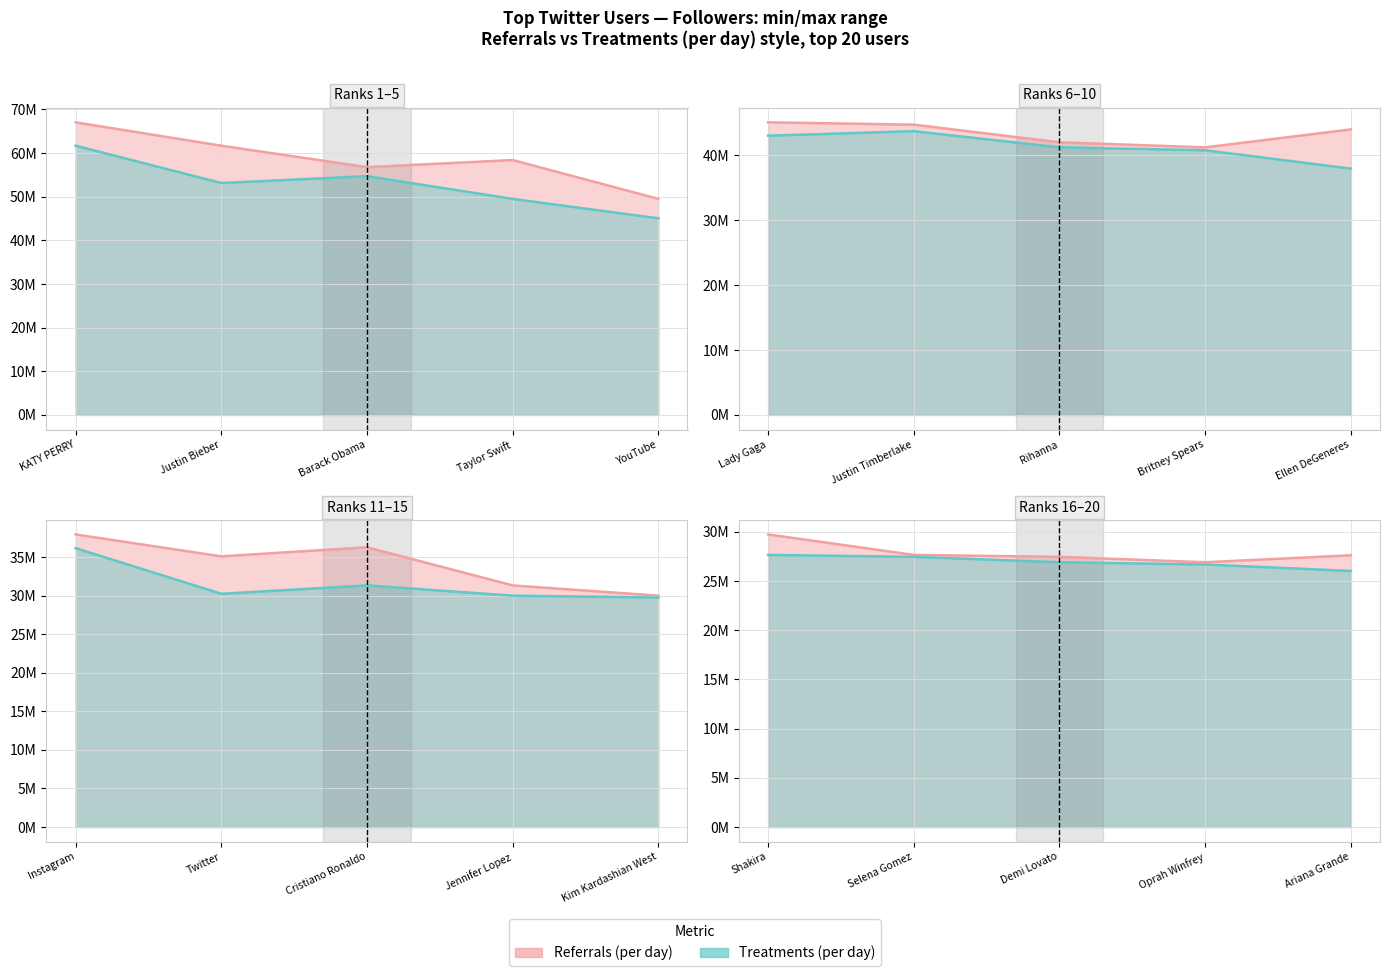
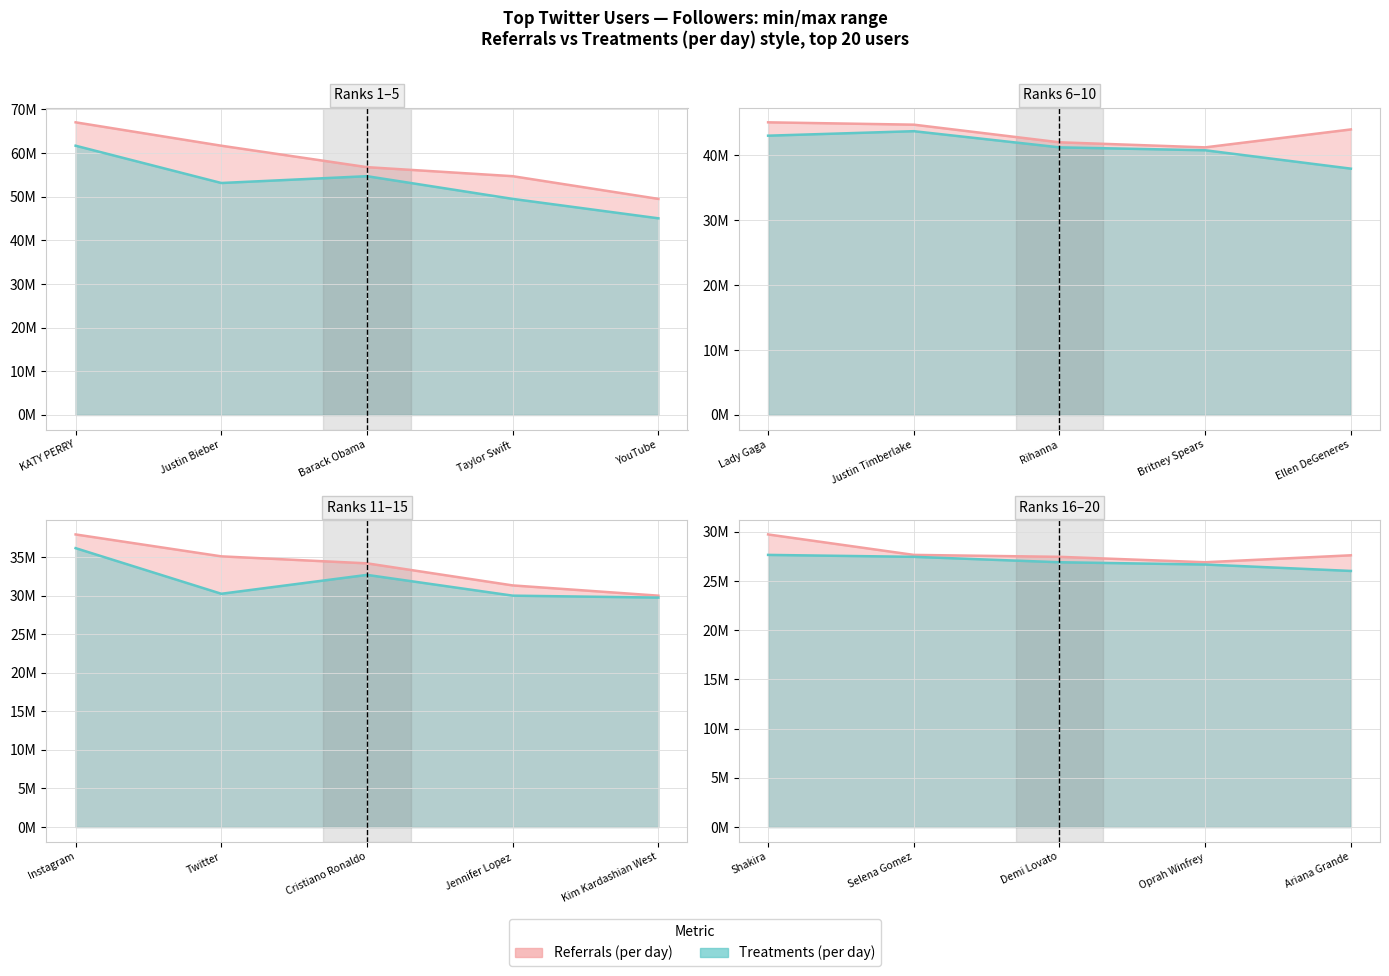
Ranks 1–5, Referrals (per day), Taylor Swift: 58000000 -> 55000000
Ranks 11–15, Referrals (per day), Cristiano Ronaldo: 36000000 -> 34000000
Ranks 11–15, Treatments (per day), Cristiano Ronaldo: 31000000 -> 33000000
